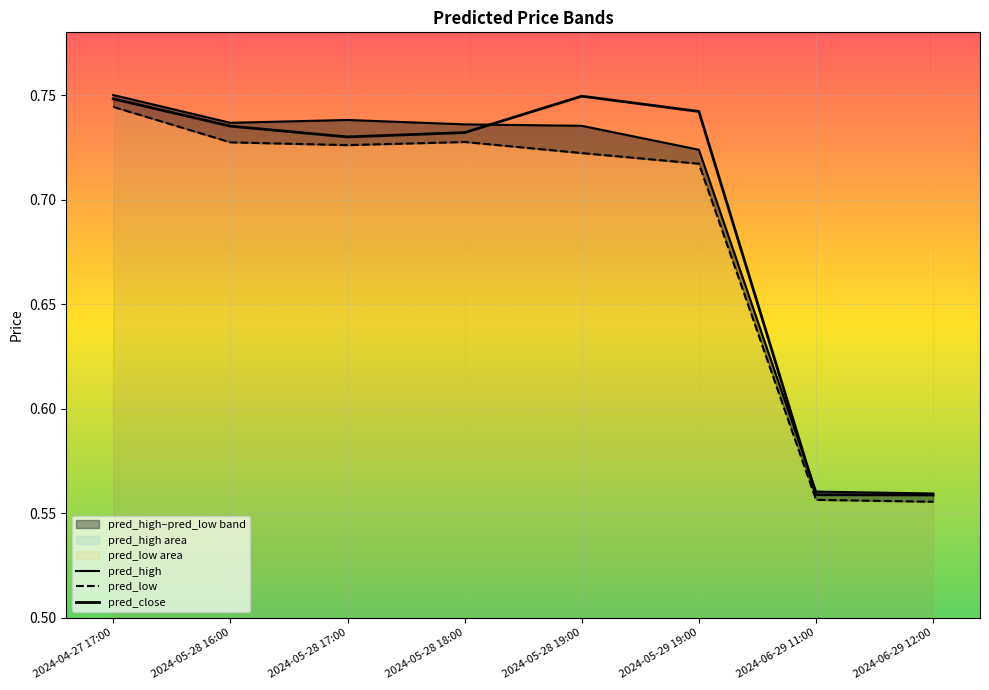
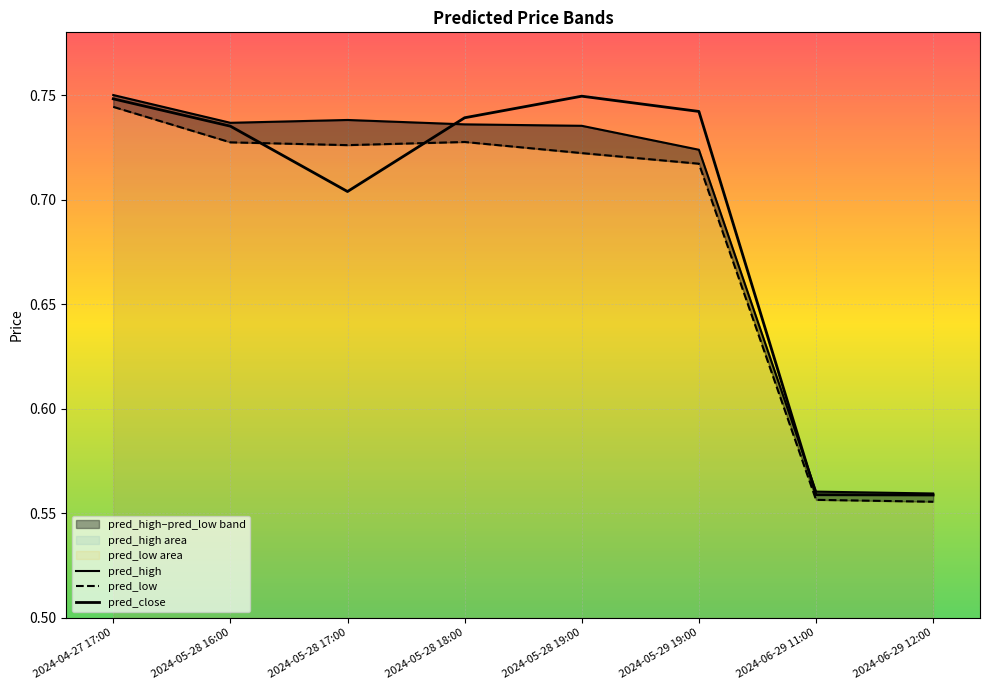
pred_close, 2024-05-28 17:00: 0.730 -> 0.704
pred_close, 2024-05-28 18:00: 0.732 -> 0.739
